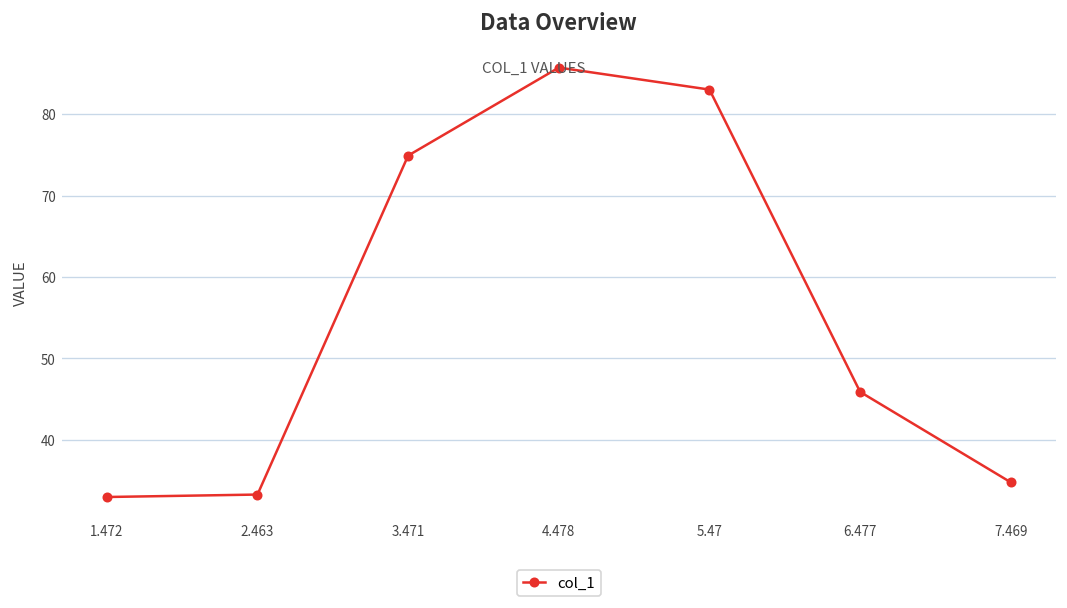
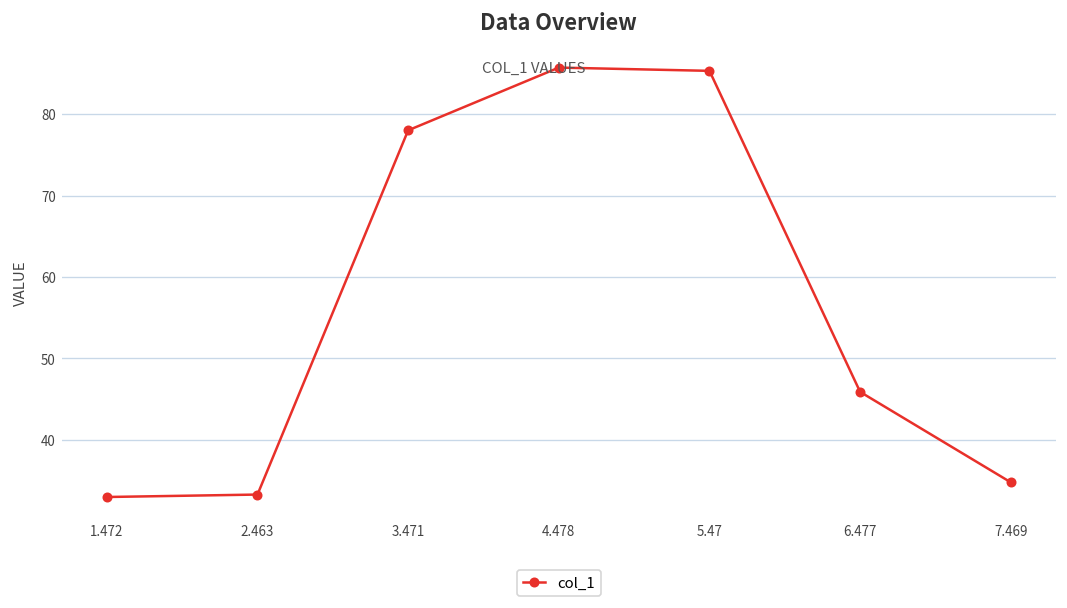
3.471: 75 -> 78
5.47: 83 -> 85
